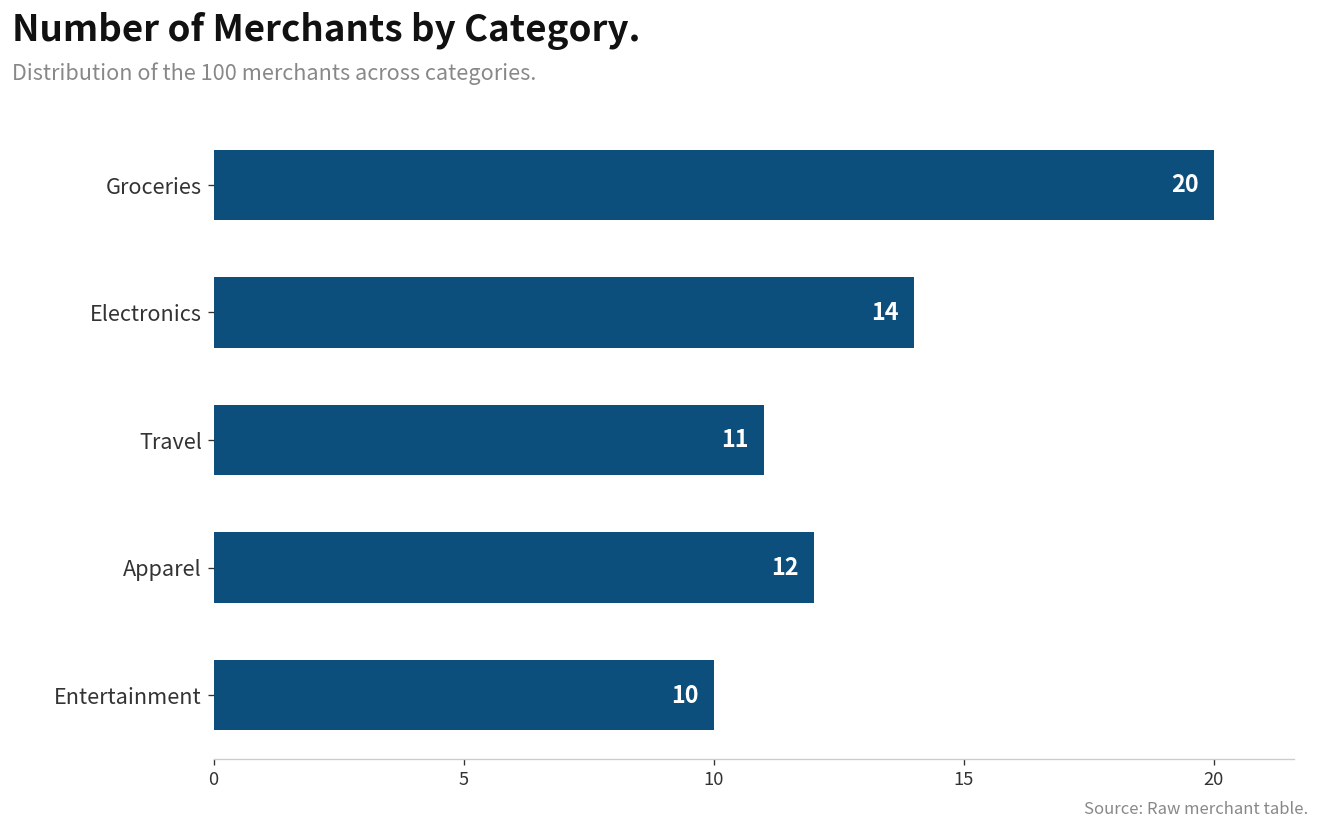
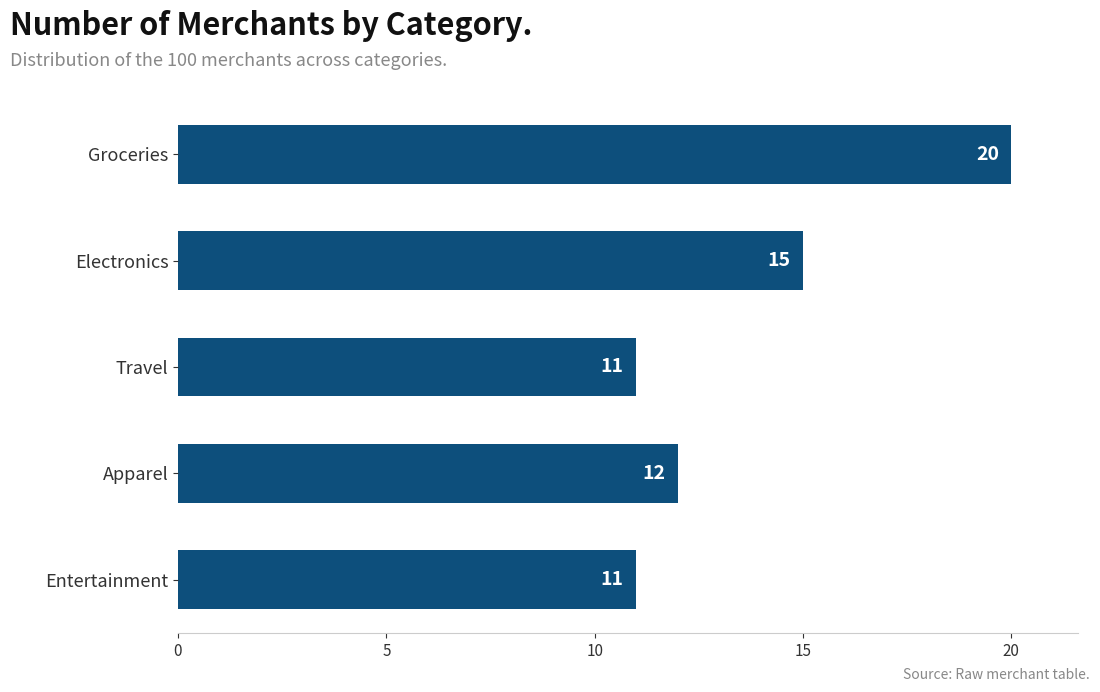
Electronics: 14 -> 15
Entertainment: 10 -> 11
